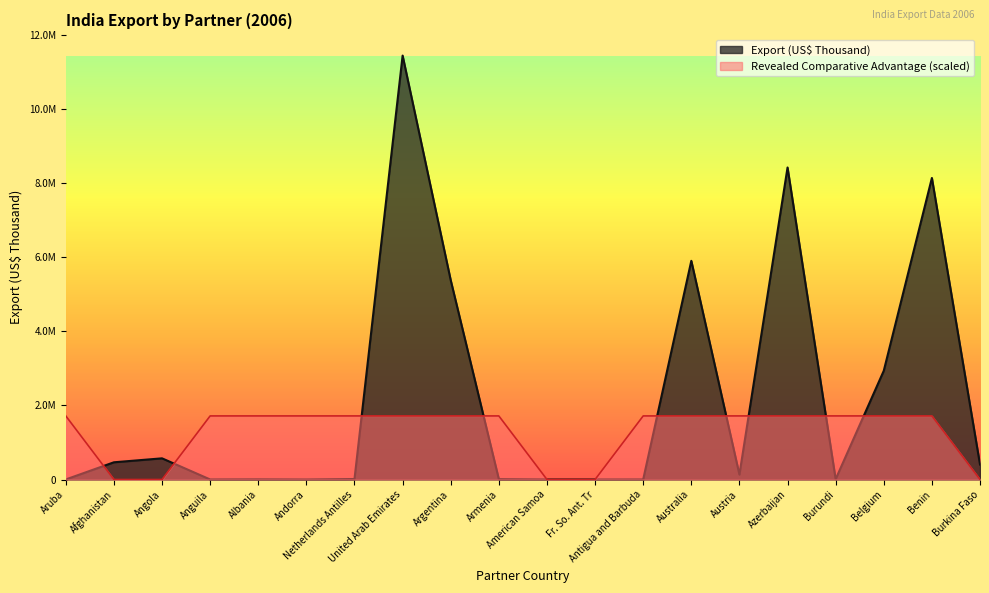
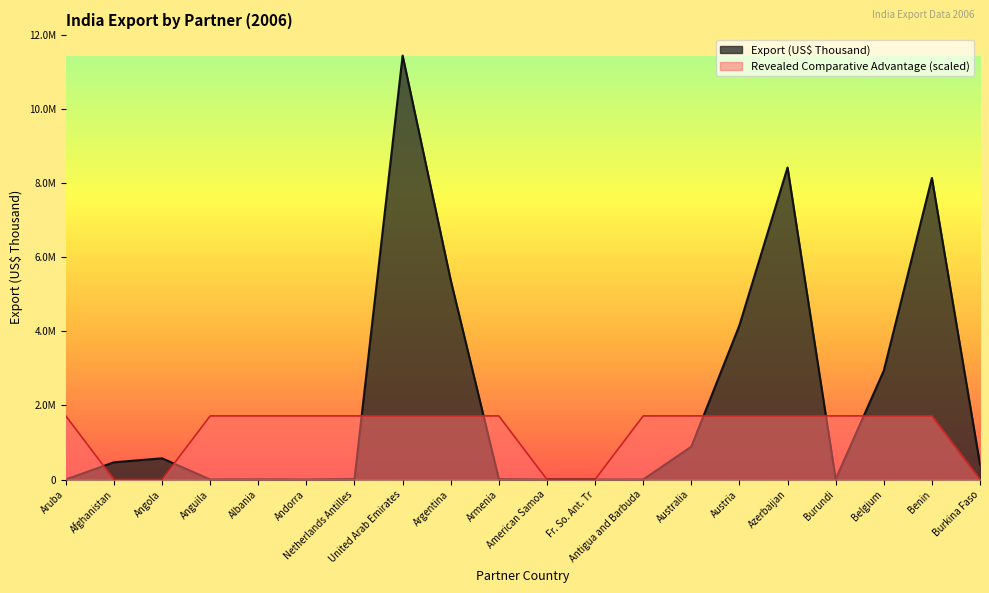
Export (US$ Thousand), Australia: 5900000 -> 900000
Export (US$ Thousand), Austria: 100000 -> 4200000
